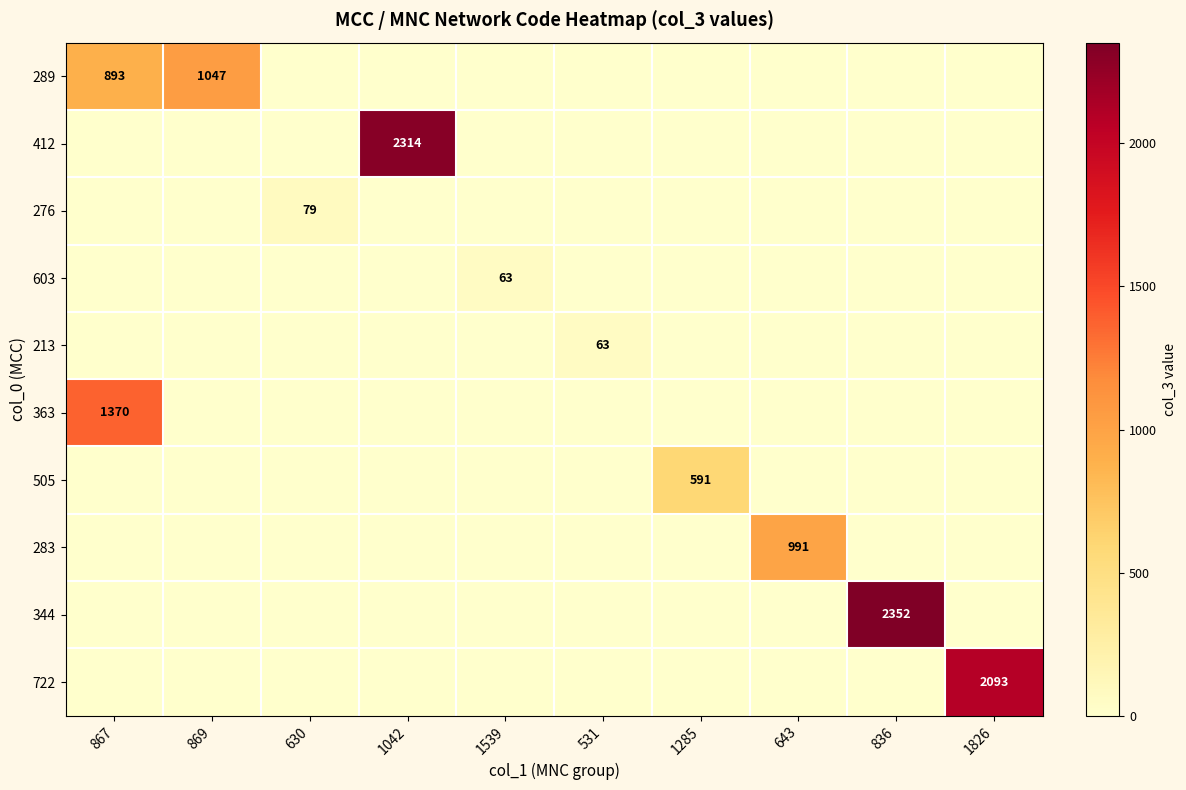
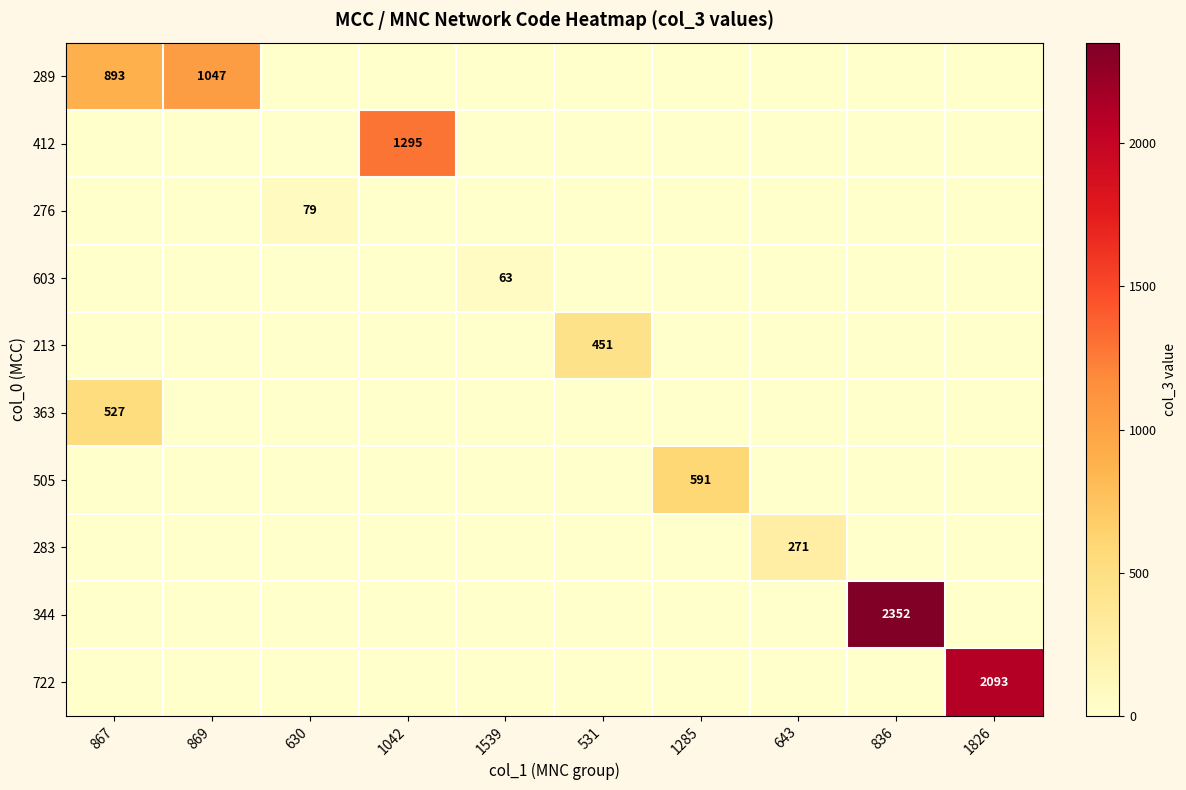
412, 1042: 2314 -> 1295
213, 531: 63 -> 451
363, 867: 1370 -> 527
283, 643: 991 -> 271
